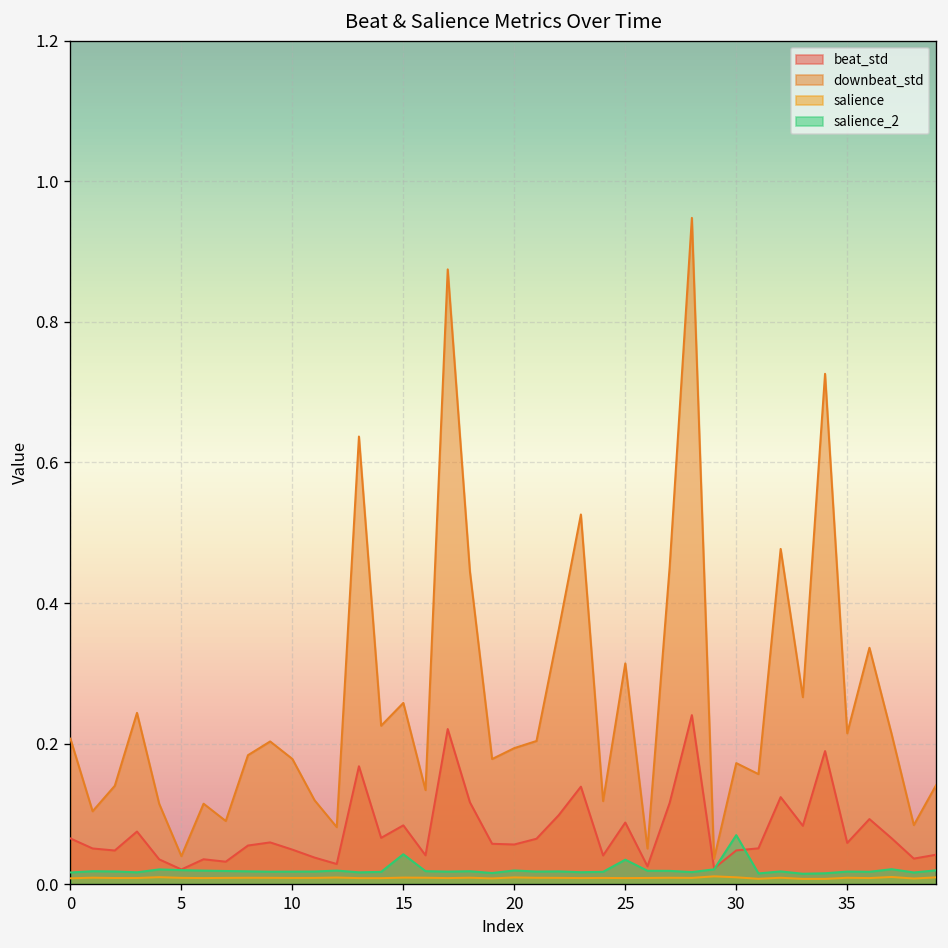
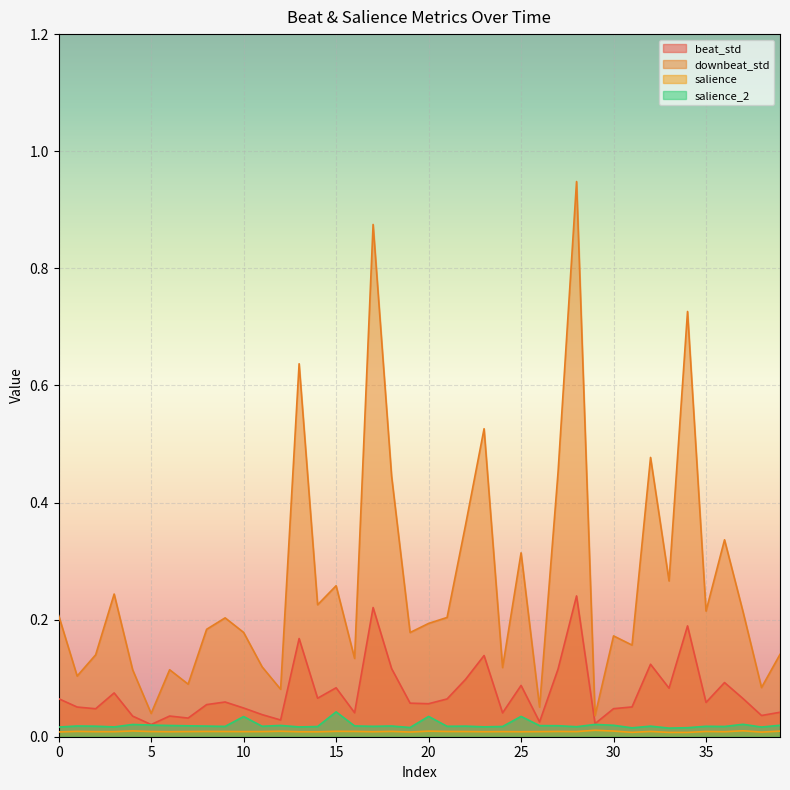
salience_2, 10: 0.02 -> 0.03
salience_2, 20: 0.02 -> 0.03
salience_2, 30: 0.07 -> 0.02
